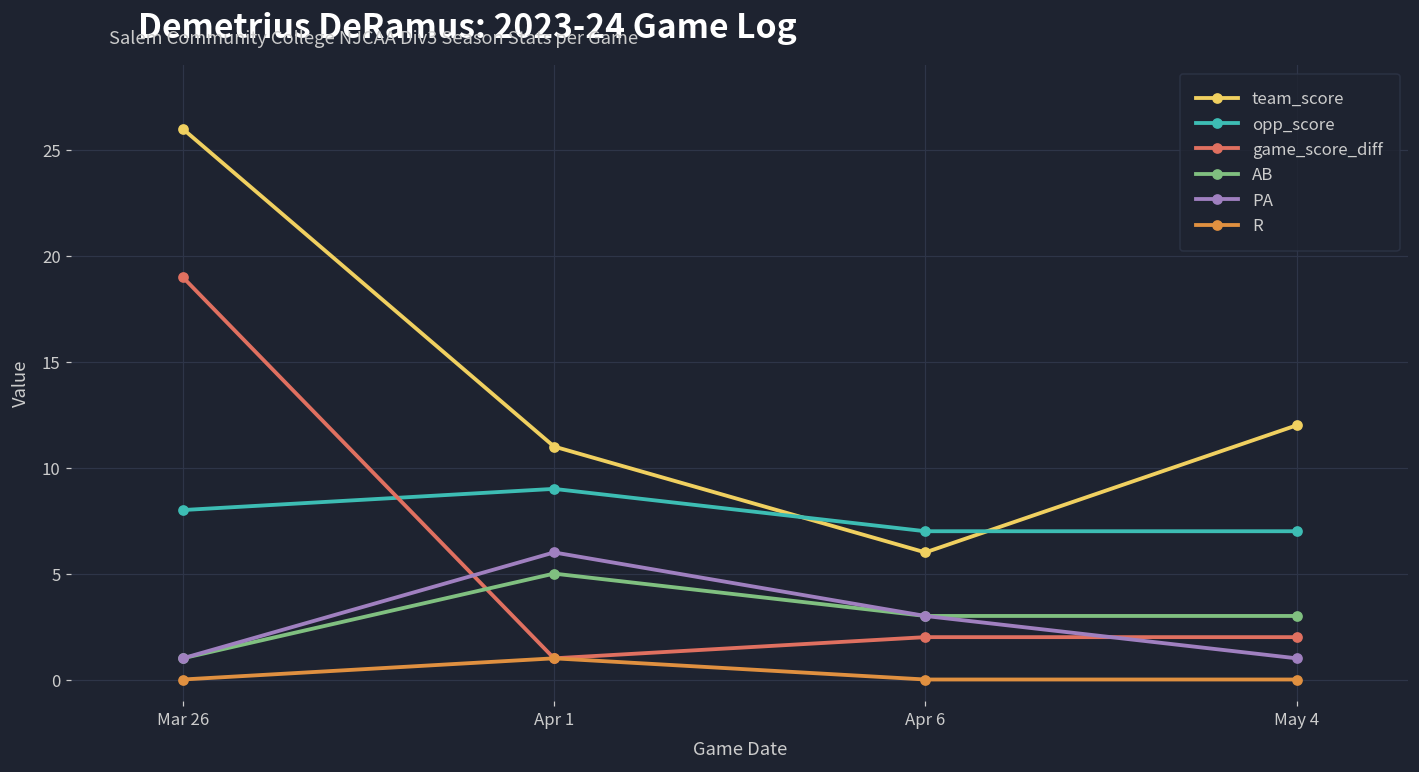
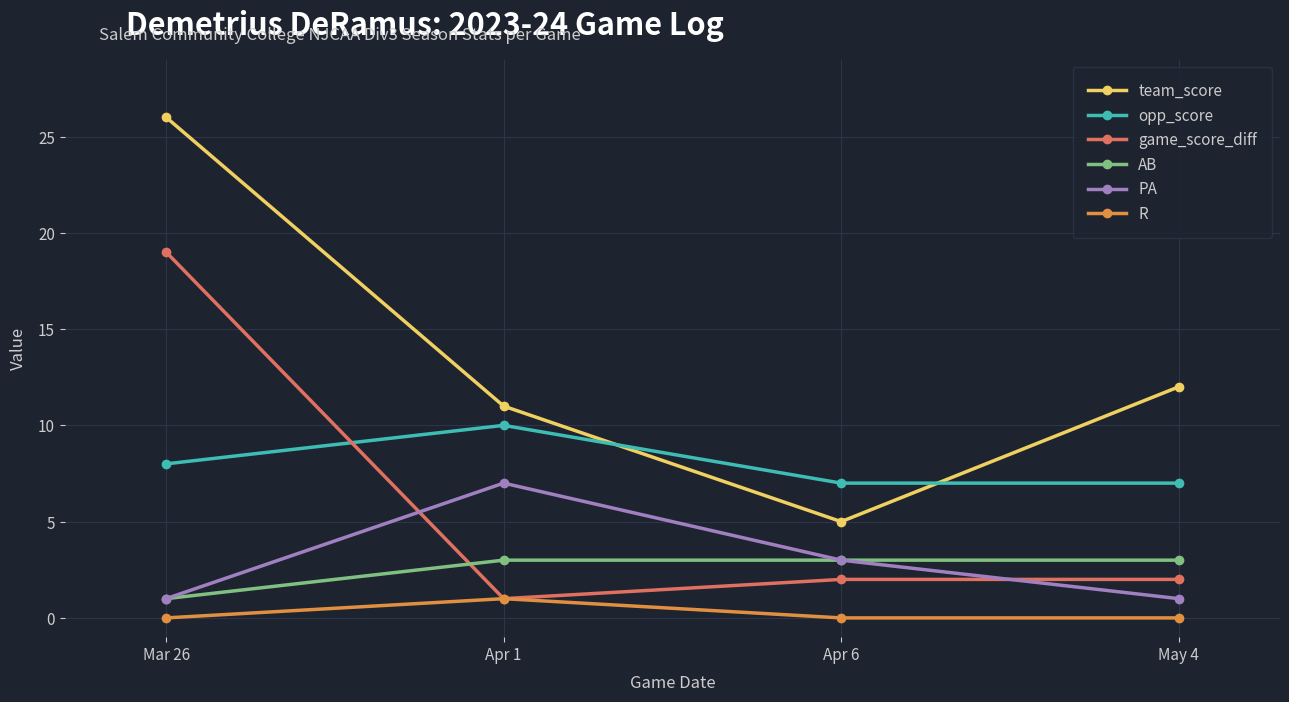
opp_score, Apr 1: 9 -> 10
AB, Apr 1: 5 -> 3
PA, Apr 1: 6 -> 7
team_score, Apr 6: 6 -> 5
